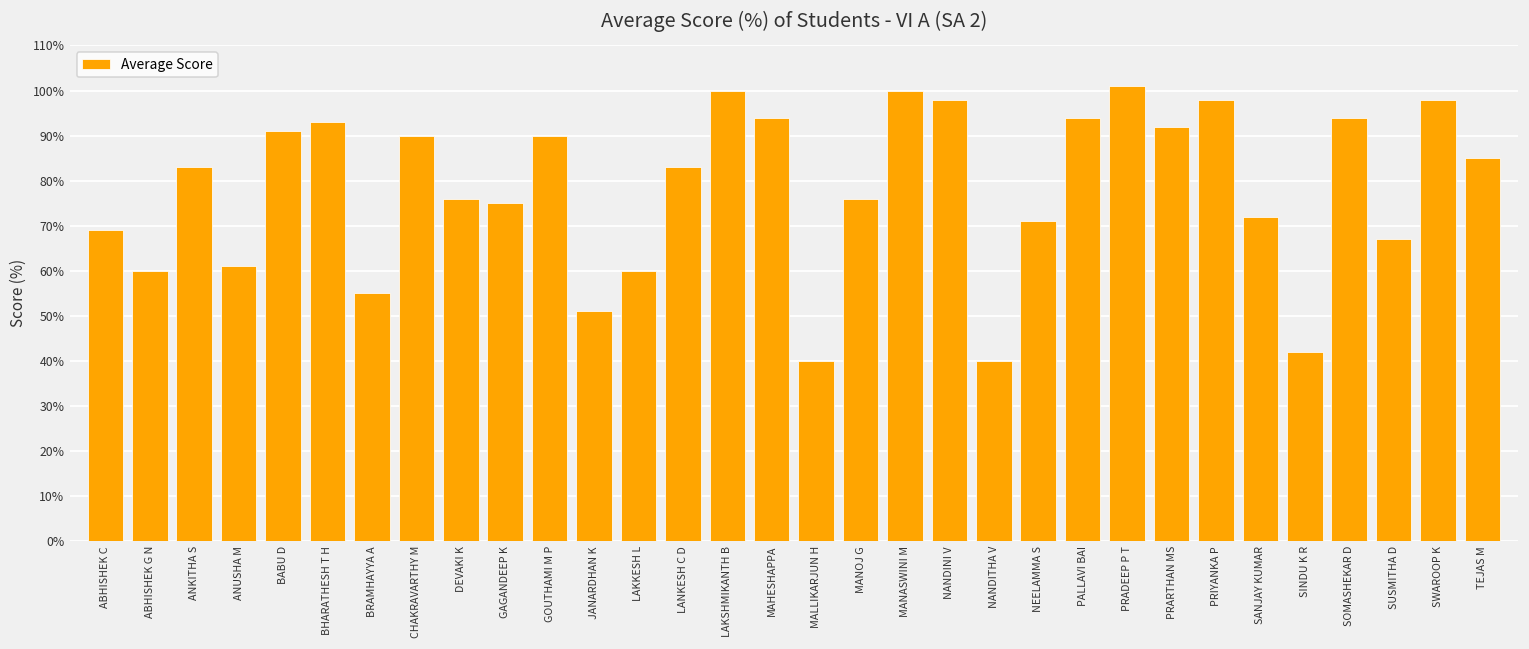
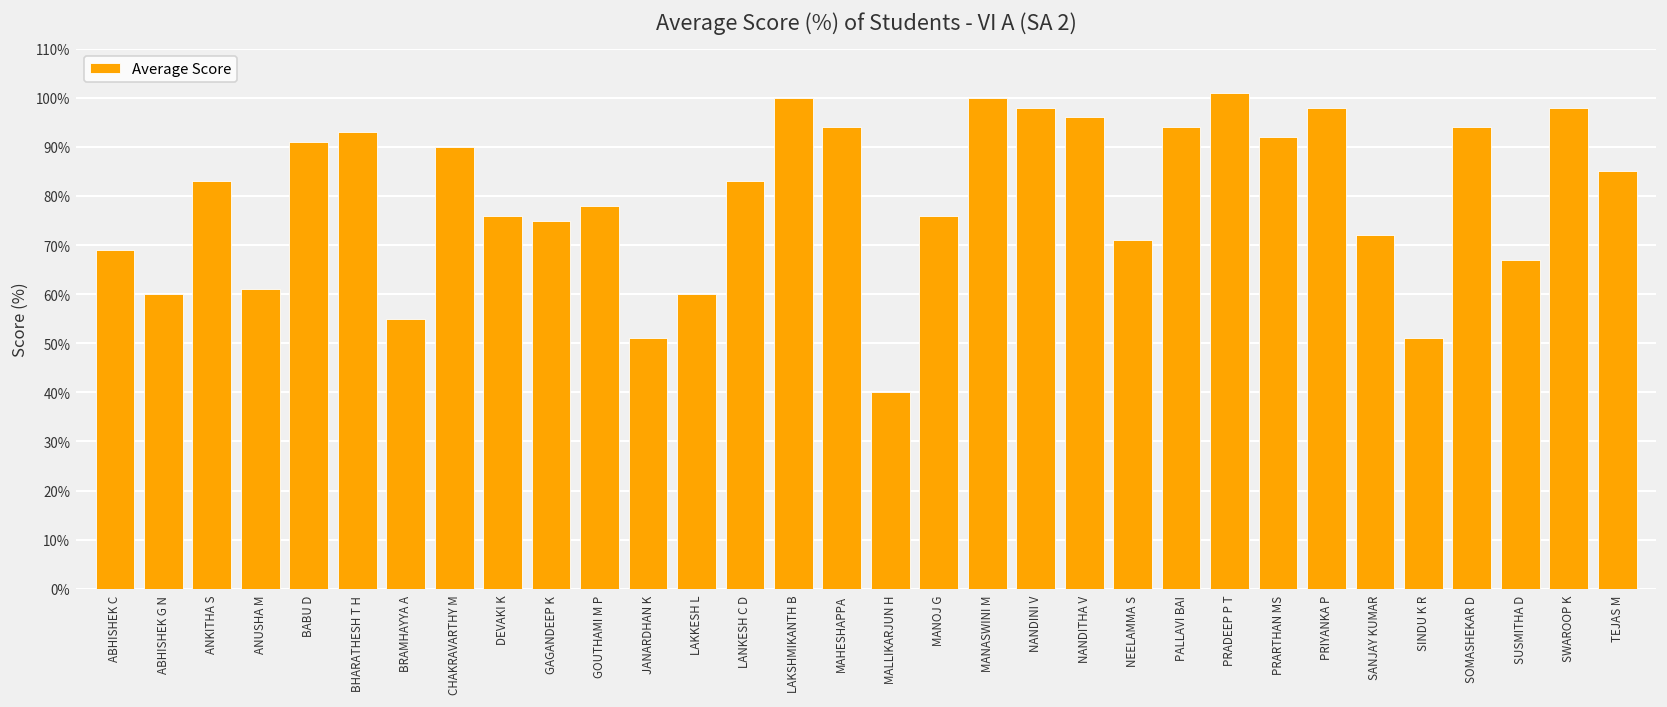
GOUTHAMI M P: 90% -> 78%
NANDITHA V: 40% -> 96%
SINDU K R: 42% -> 51%
